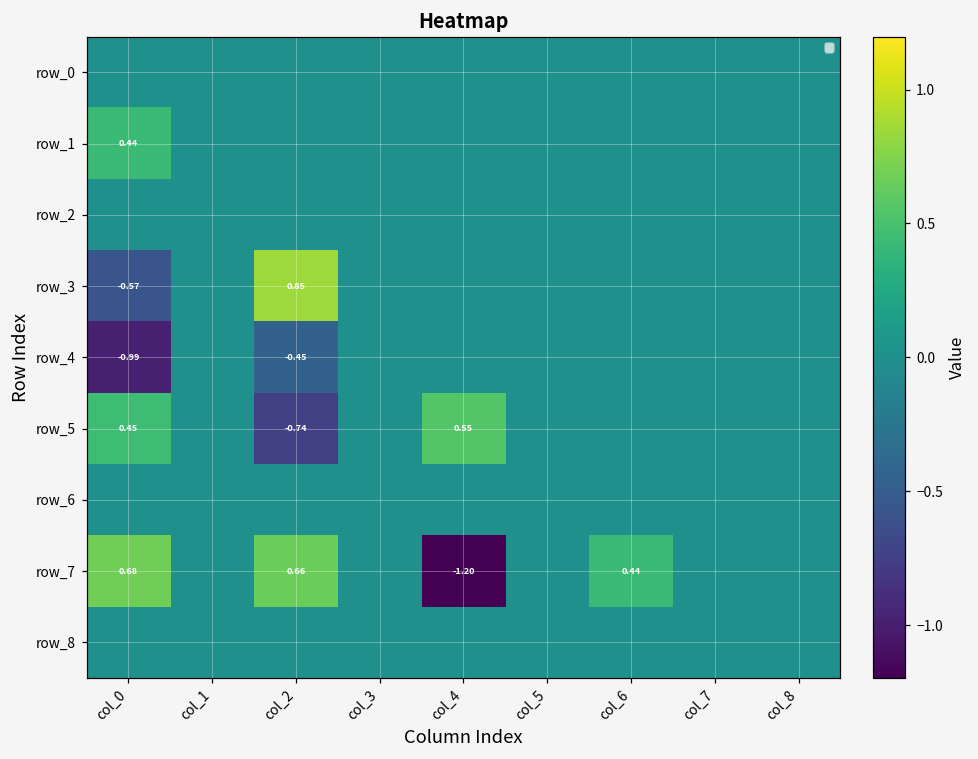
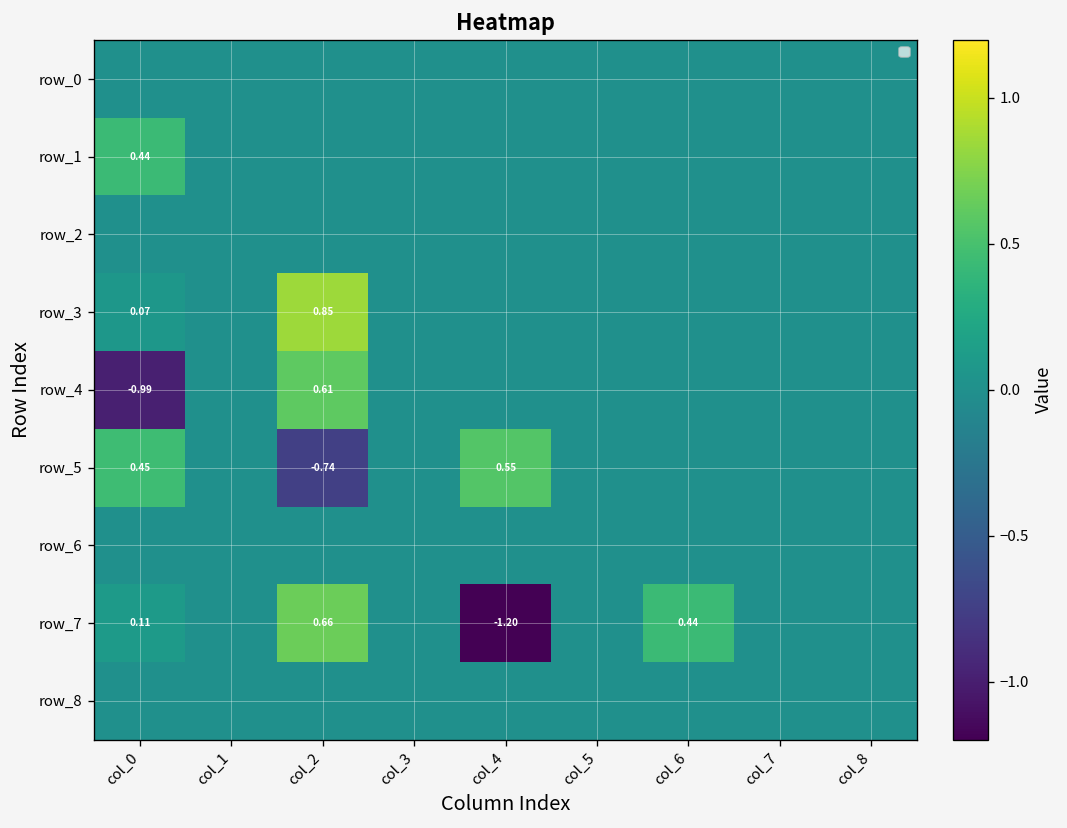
row_3, col_0: -0.57 -> 0.07
row_4, col_2: -0.45 -> 0.61
row_7, col_0: 0.68 -> 0.11
